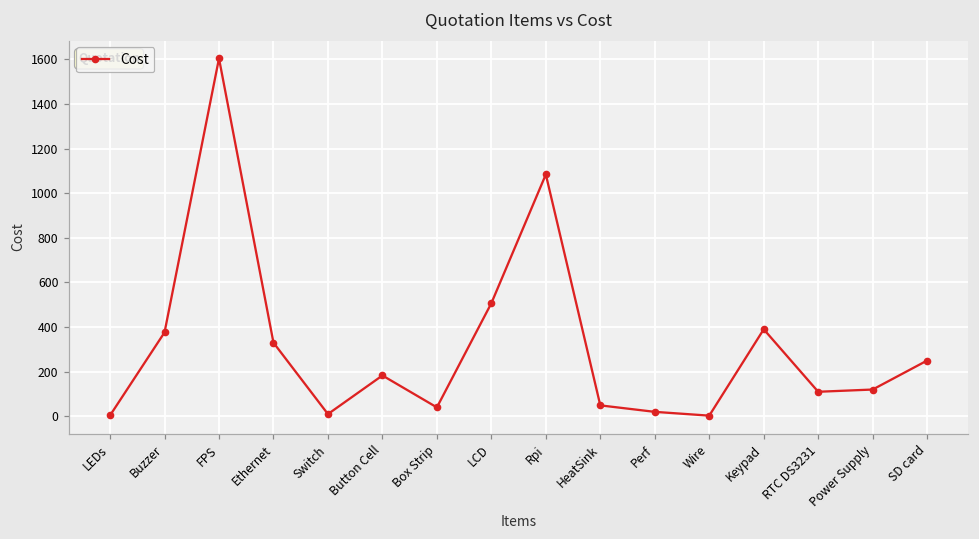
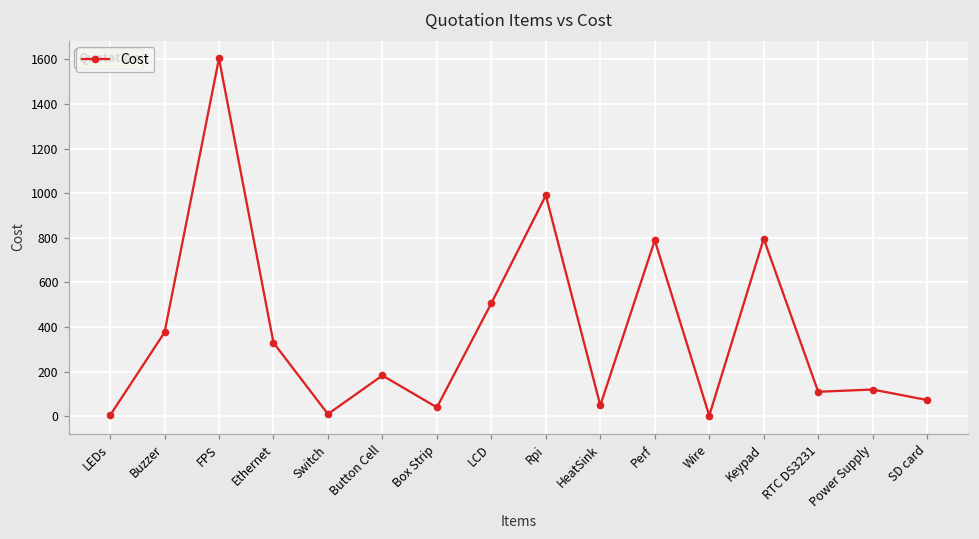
Rpi: 1080 -> 990
Perf: 20 -> 790
Keypad: 390 -> 800
SD card: 250 -> 70
